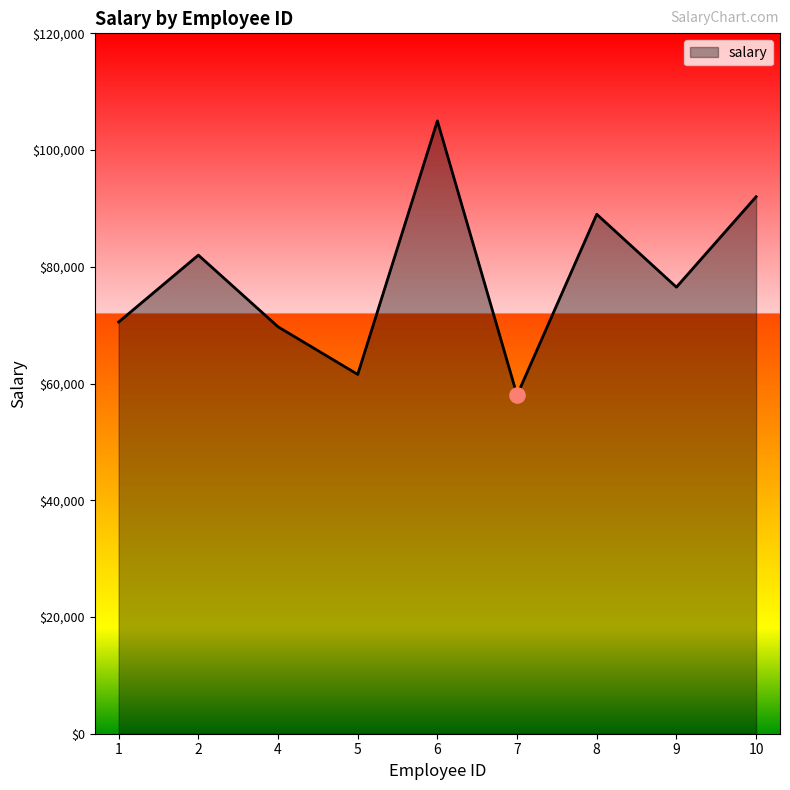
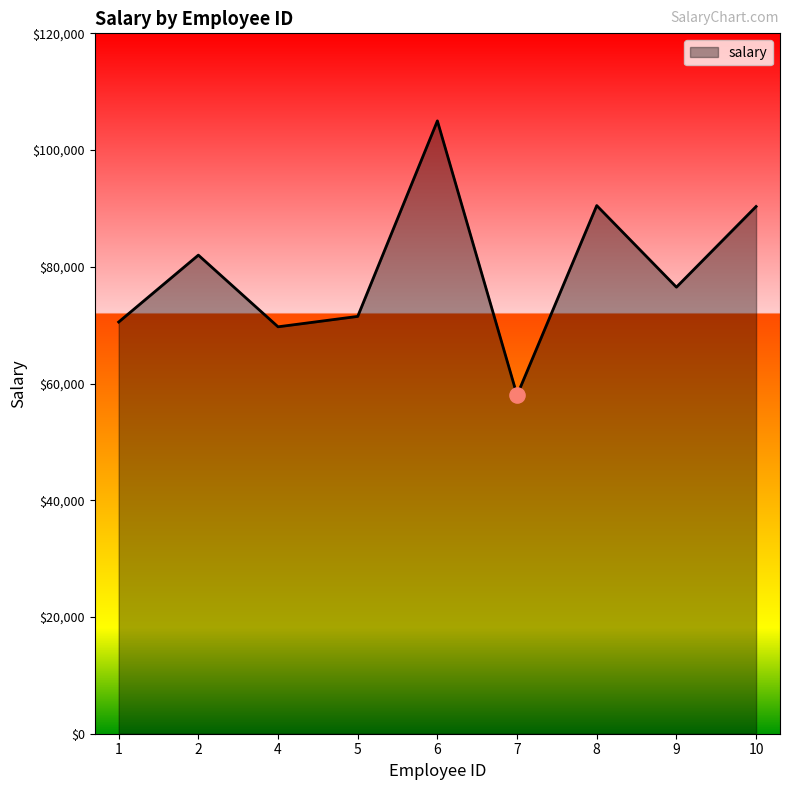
salary, 5: $62,000 -> $72,000
salary, 8: $89,000 -> $90,000
salary, 10: $92,000 -> $90,000
